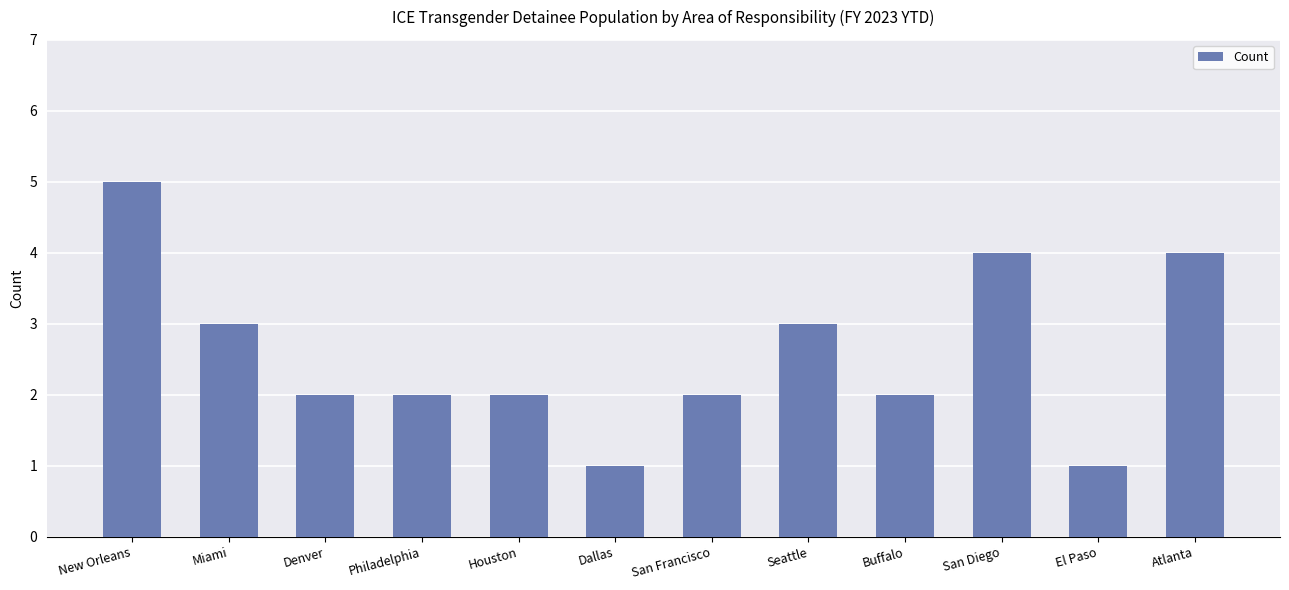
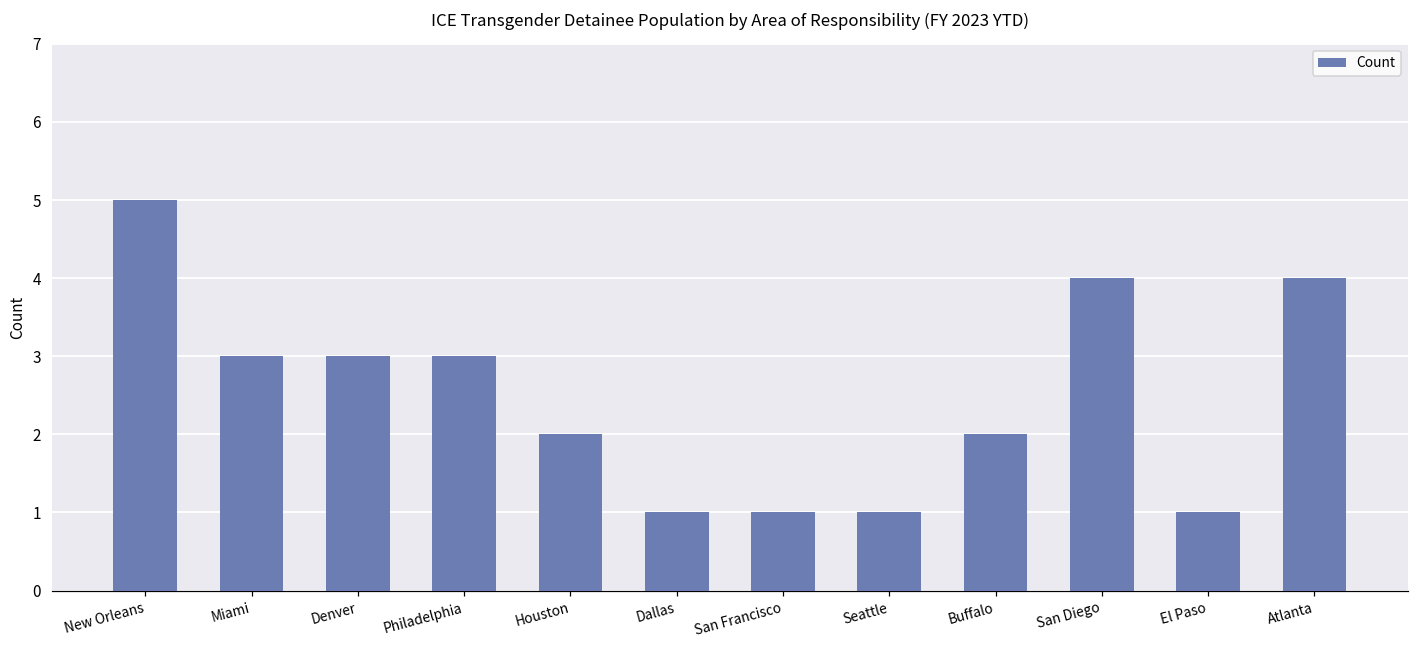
Denver: 2 -> 3
Philadelphia: 2 -> 3
San Francisco: 2 -> 1
Seattle: 3 -> 1
